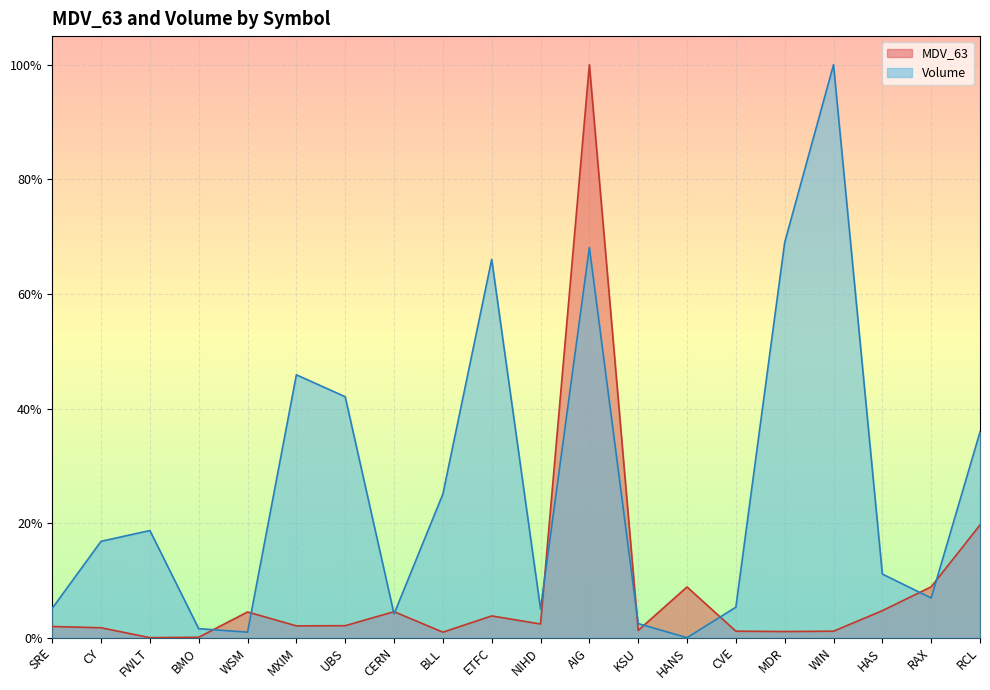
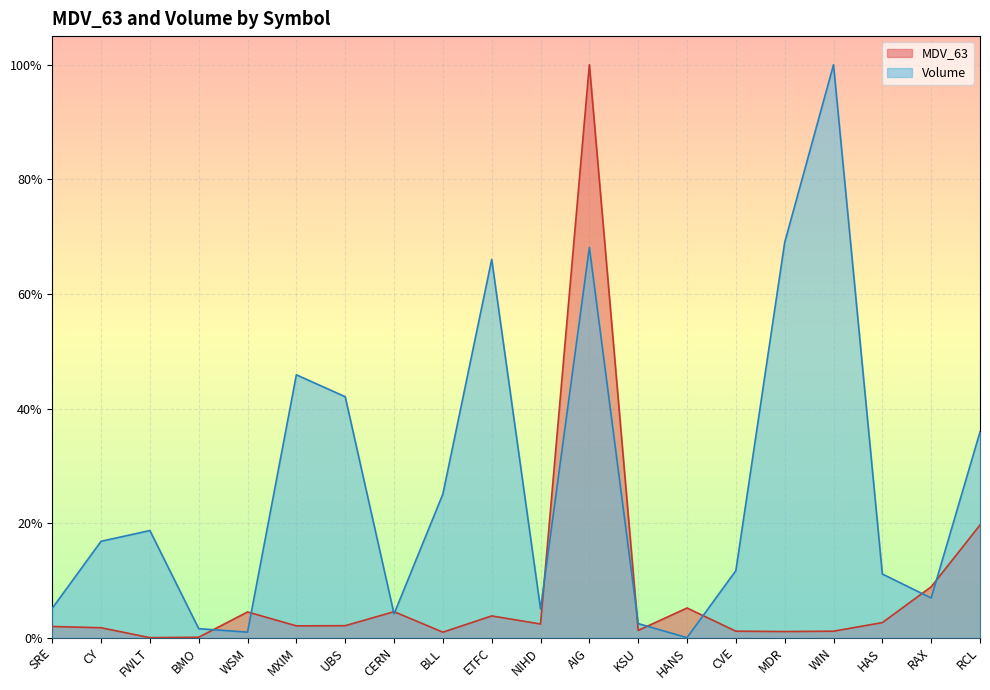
MDV_63, HANS: 9% -> 5%
Volume, CVE: 5% -> 12%
MDV_63, HAS: 5% -> 3%
